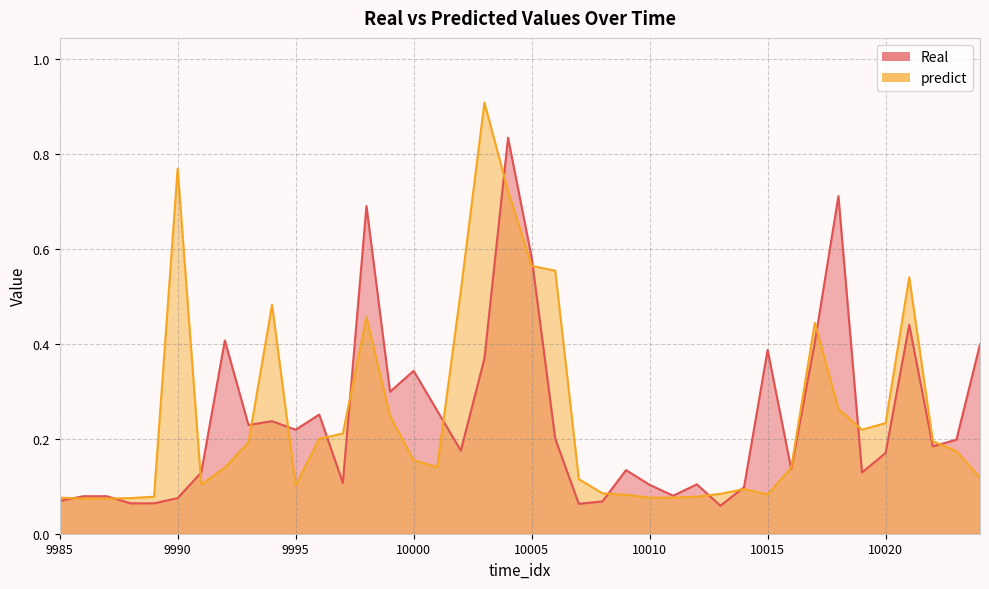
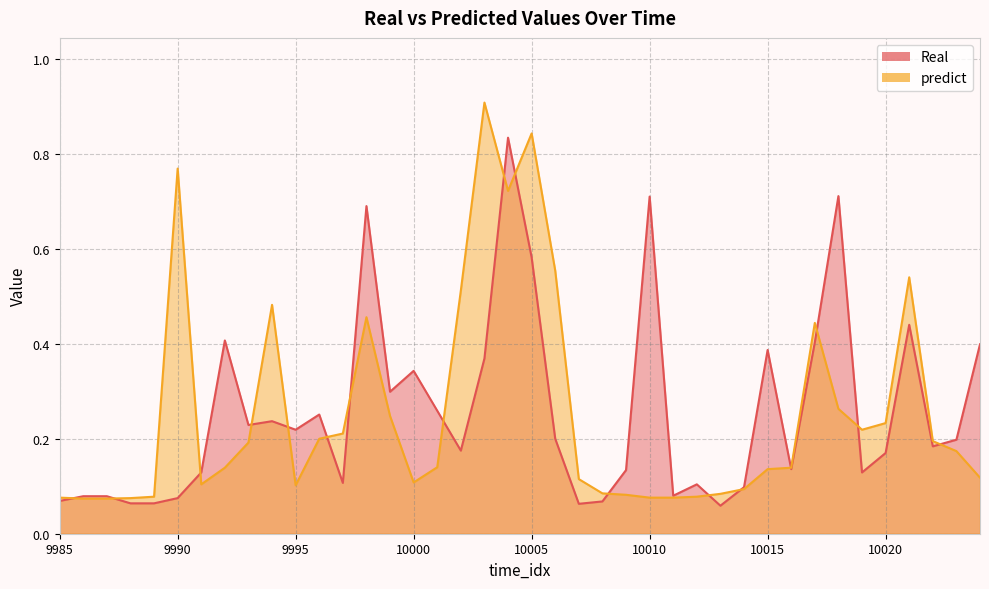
predict, 10000: 0.16 -> 0.11
predict, 10005: 0.56 -> 0.84
Real, 10010: 0.10 -> 0.71
predict, 10015: 0.08 -> 0.14
